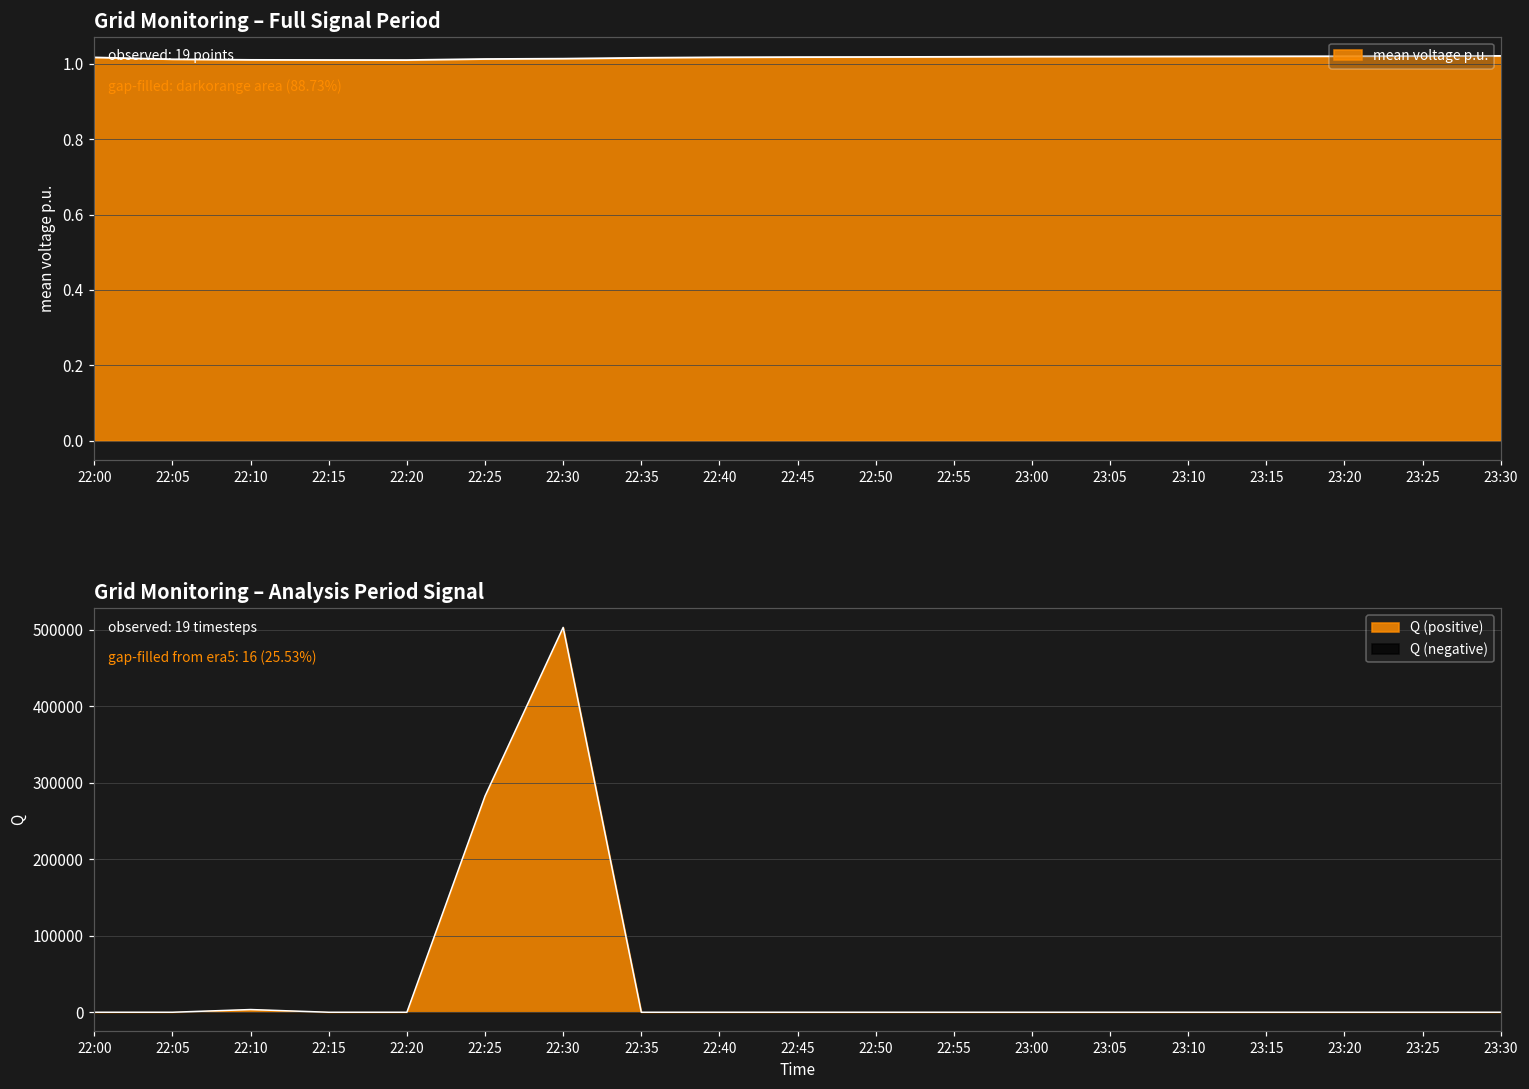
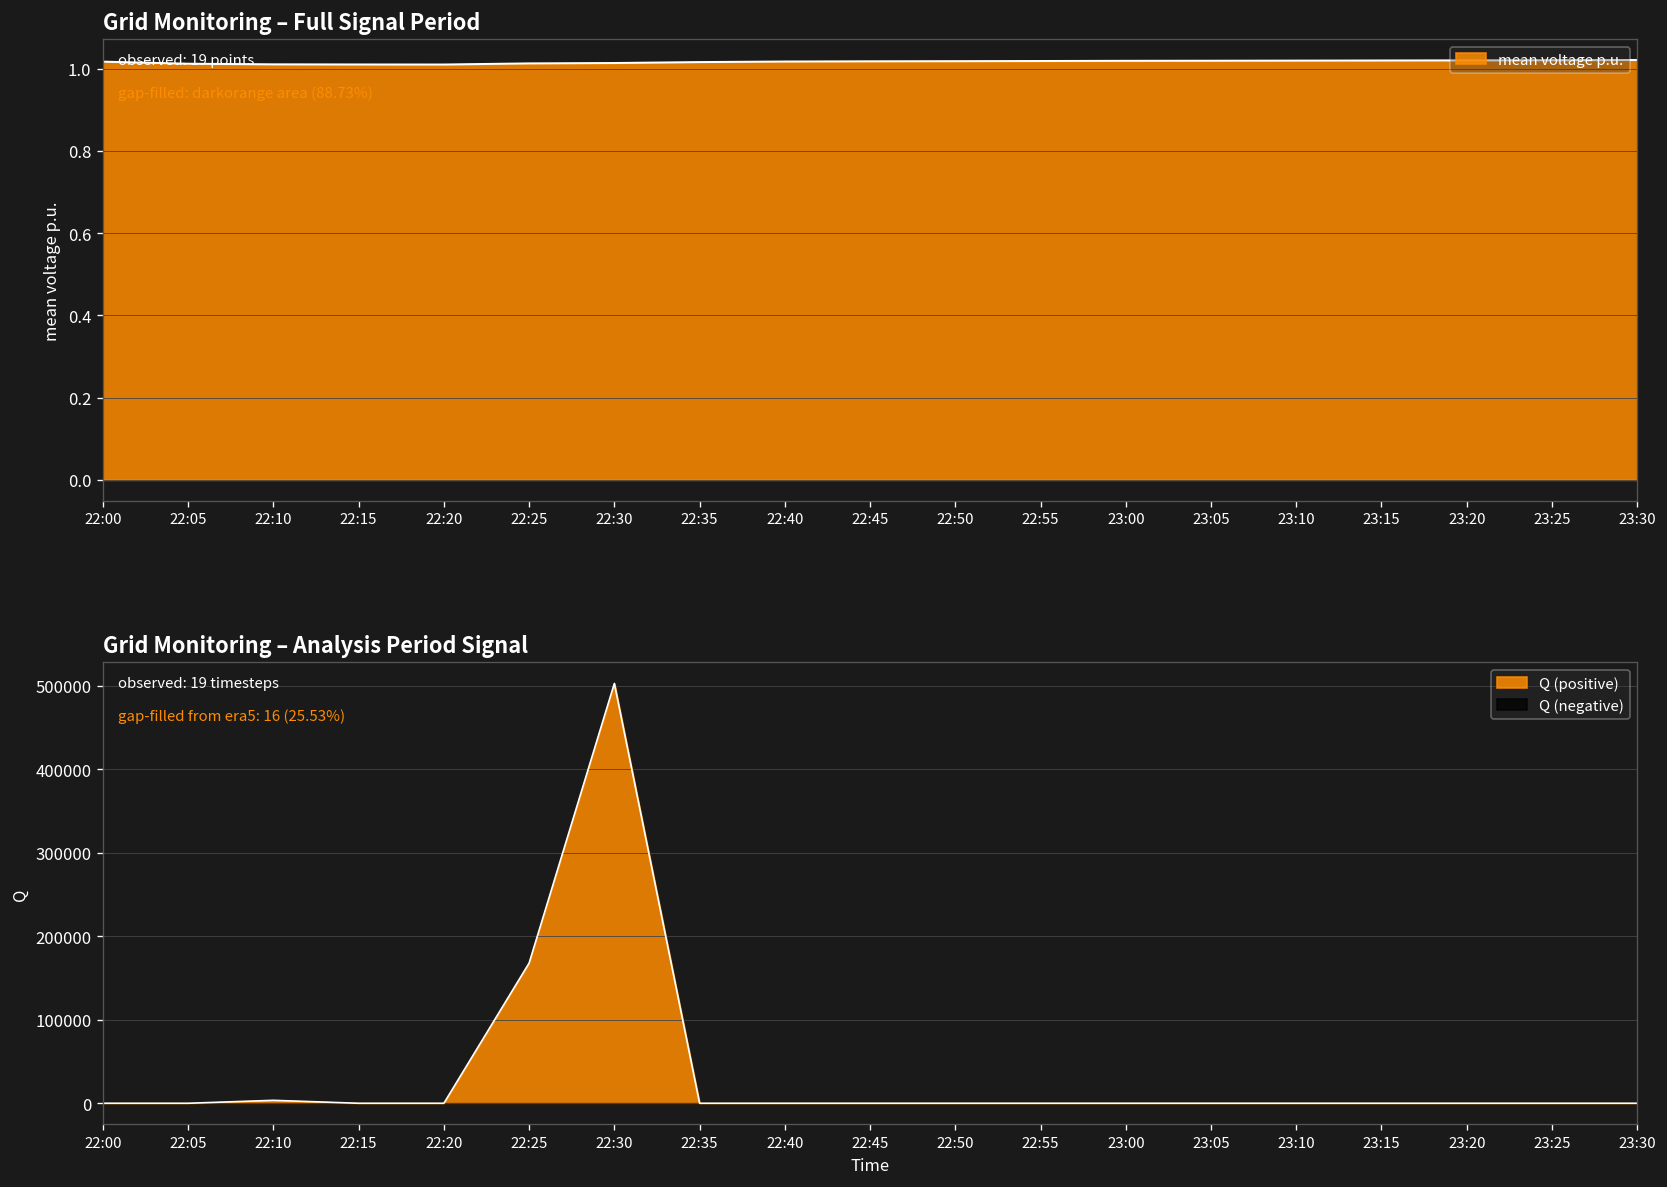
Grid Monitoring – Analysis Period Signal, Q (positive), 22:25: 280000 -> 170000
